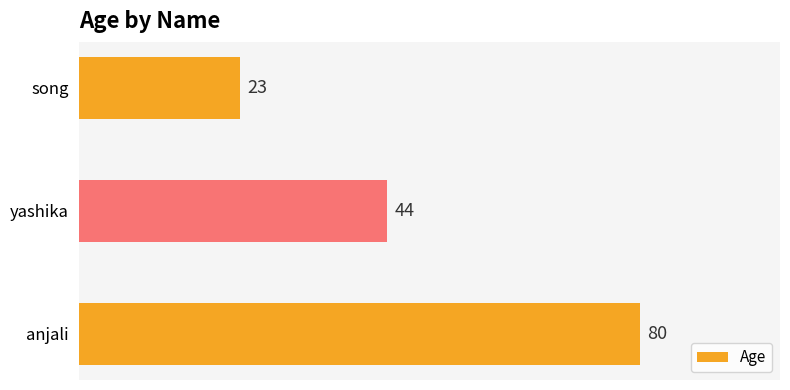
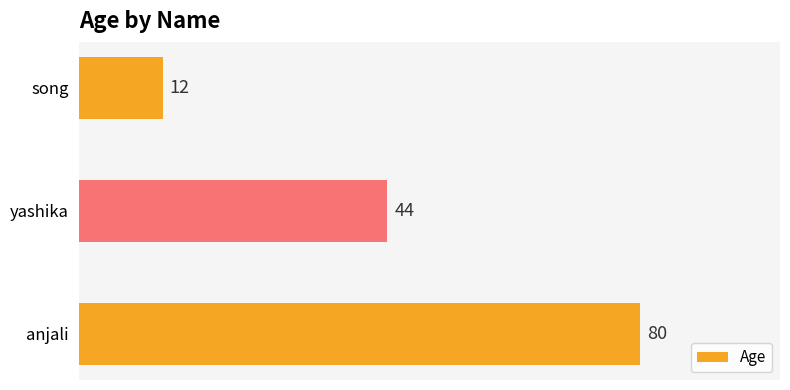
song: 23 -> 12
